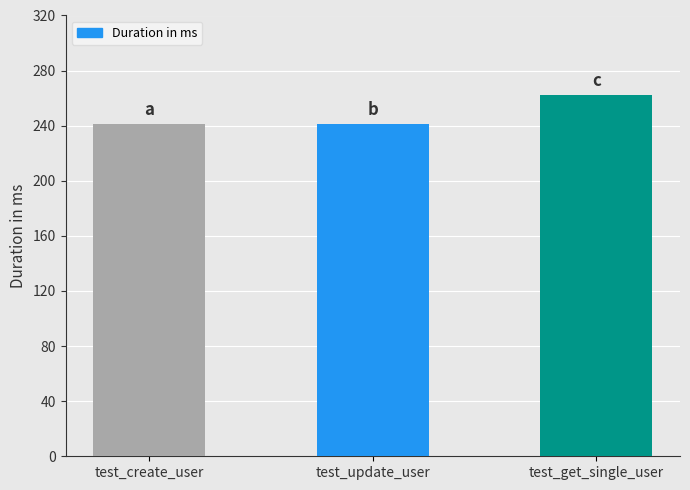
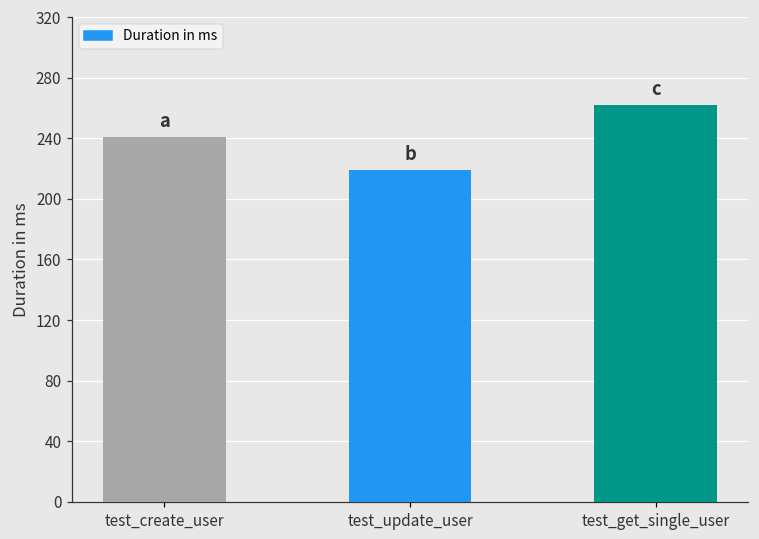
test_update_user: 241 -> 219
